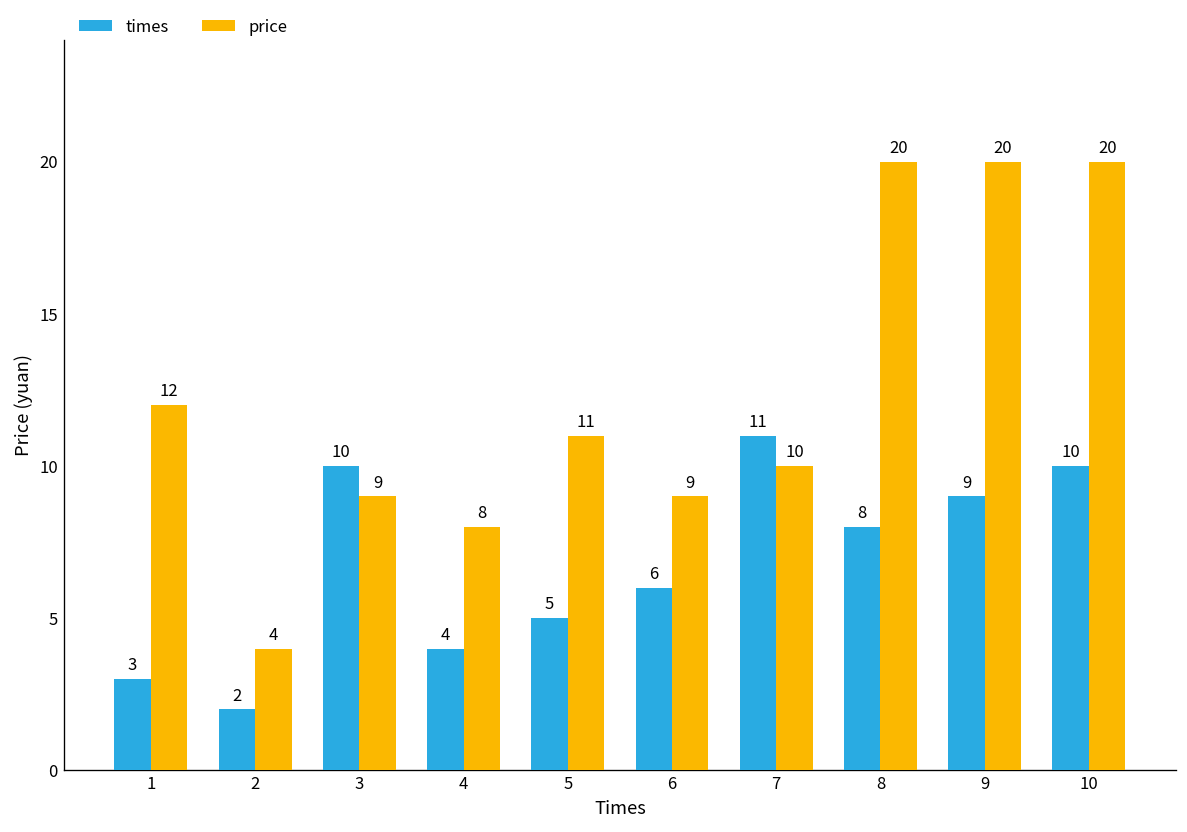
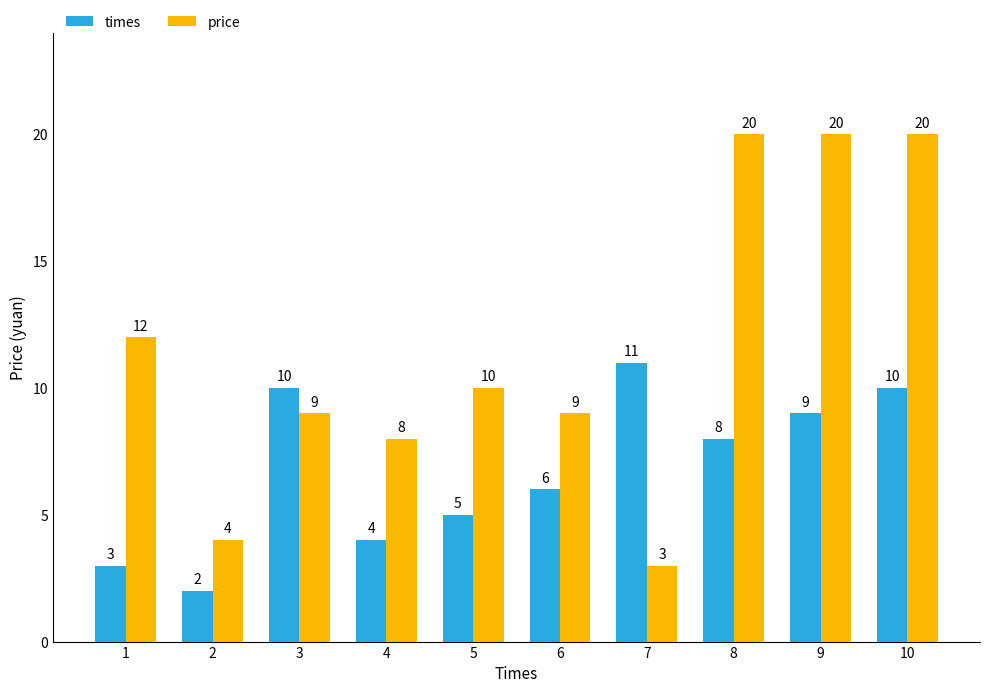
price, 5: 11 -> 10
price, 7: 10 -> 3
